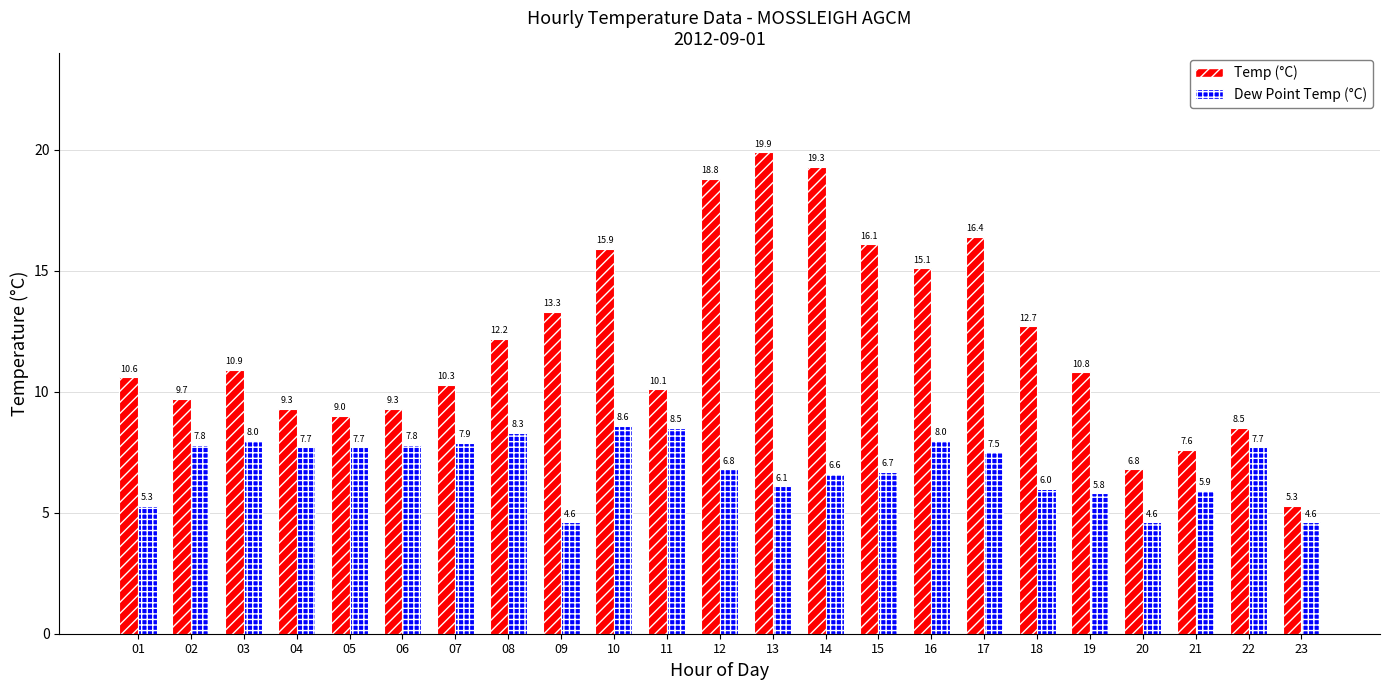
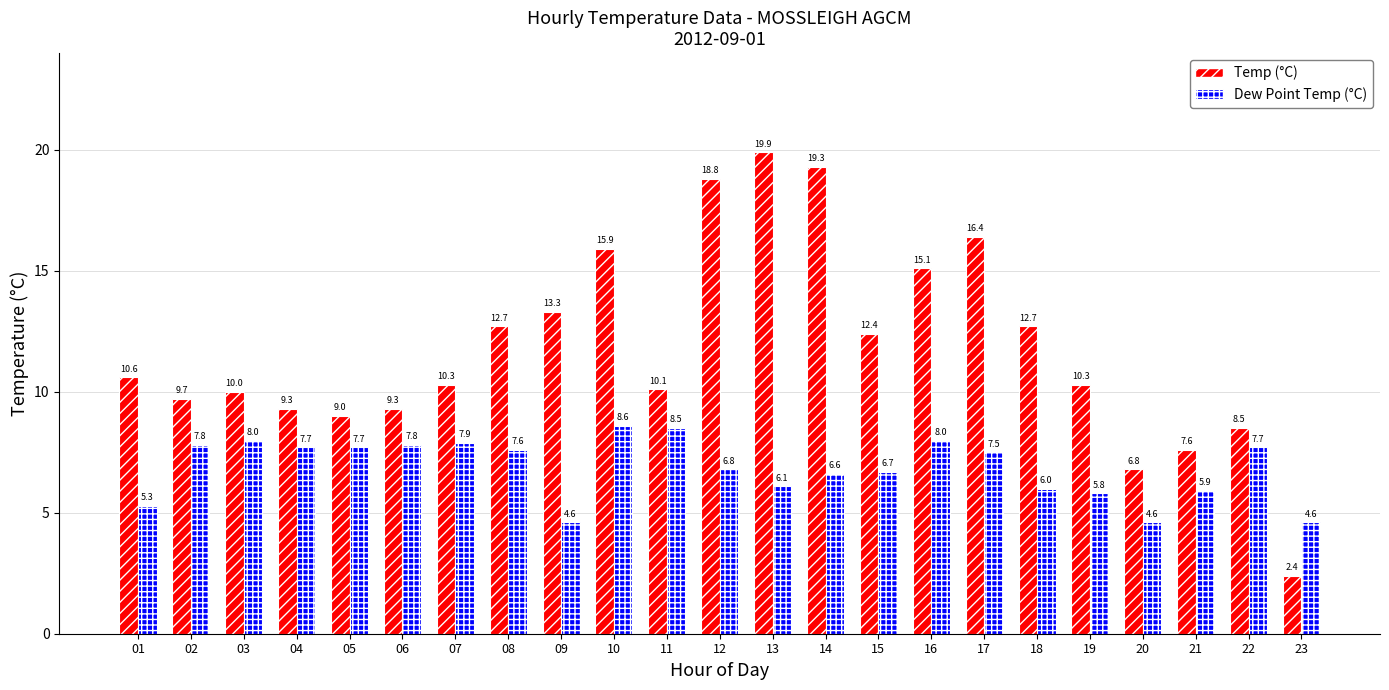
Temp (°C), 03: 10.9 -> 10.0
Temp (°C), 08: 12.2 -> 12.7
Dew Point Temp (°C), 08: 8.3 -> 7.6
Temp (°C), 15: 16.1 -> 12.4
Temp (°C), 19: 10.8 -> 10.3
Temp (°C), 23: 5.3 -> 2.4
